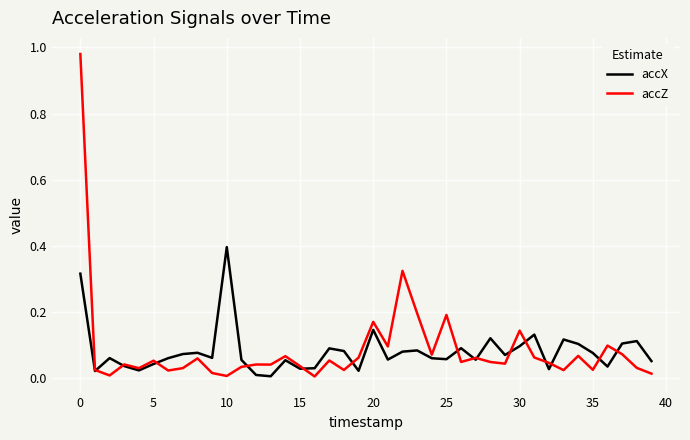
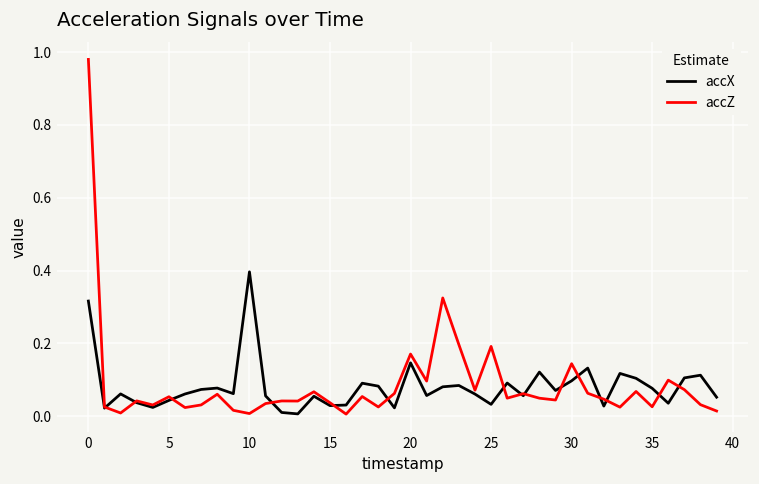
accX, 25: 0.06 -> 0.03
